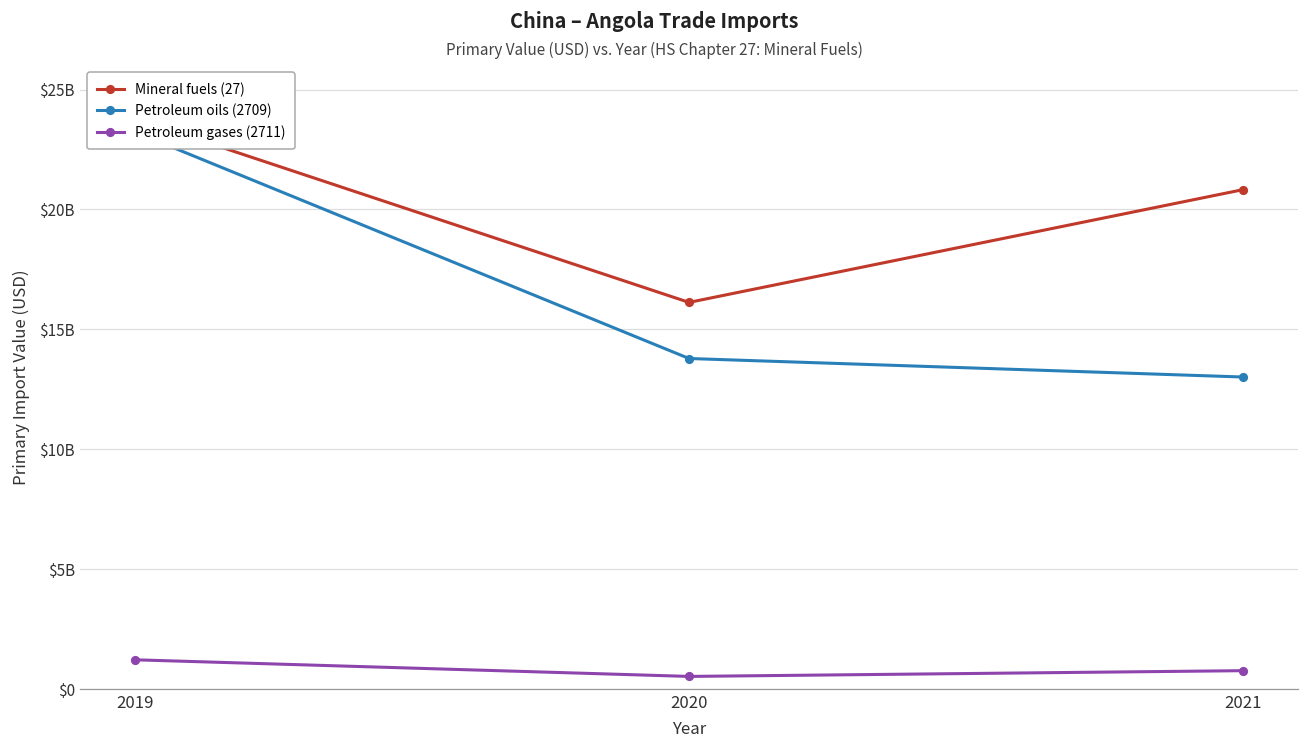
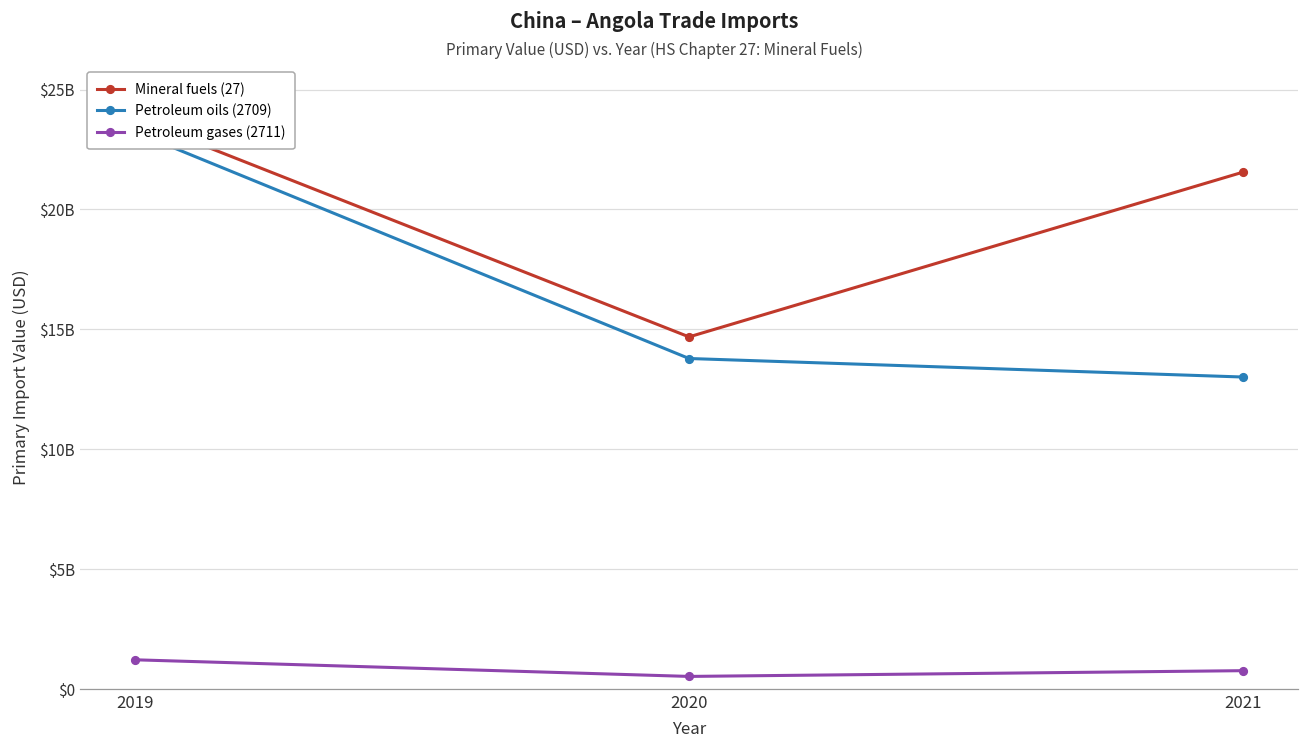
Mineral fuels (27), 2020: $16100000000 -> $14700000000
Mineral fuels (27), 2021: $20800000000 -> $21600000000
